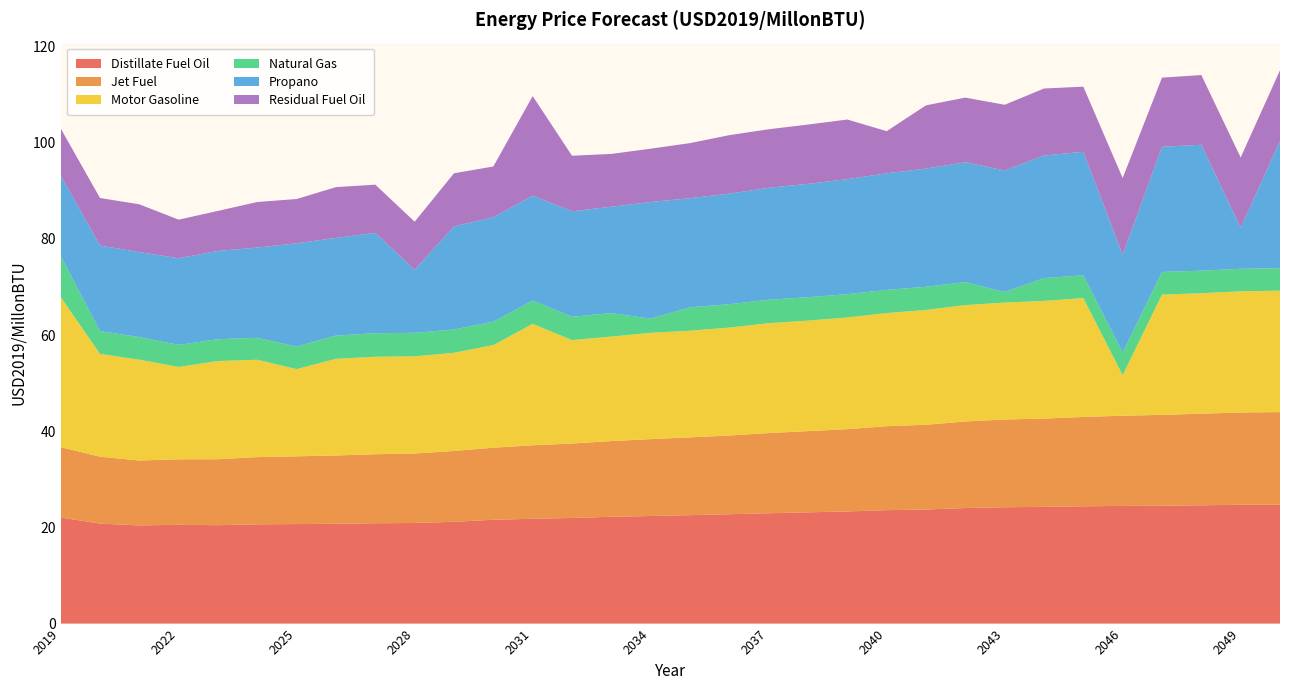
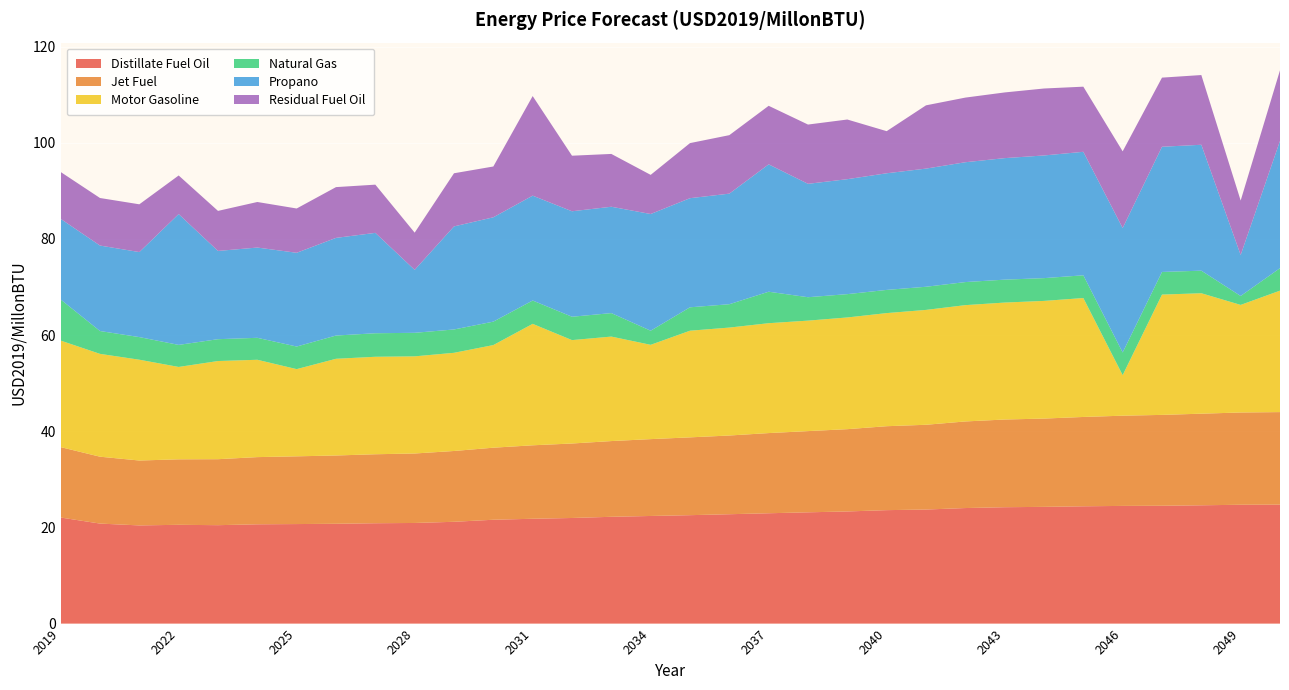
Motor Gasoline, 2019: 31 -> 22
Propano, 2022: 18 -> 27
Propano, 2025: 21 -> 19
Residual Fuel Oil, 2028: 10 -> 8
Motor Gasoline, 2034: 22 -> 20
Residual Fuel Oil, 2034: 11 -> 8
Natural Gas, 2037: 5 -> 7
Propano, 2037: 23 -> 26
Natural Gas, 2043: 2 -> 5
Propano, 2046: 20 -> 26
Motor Gasoline, 2049: 25 -> 22
Natural Gas, 2049: 5 -> 2
Residual Fuel Oil, 2049: 15 -> 11
